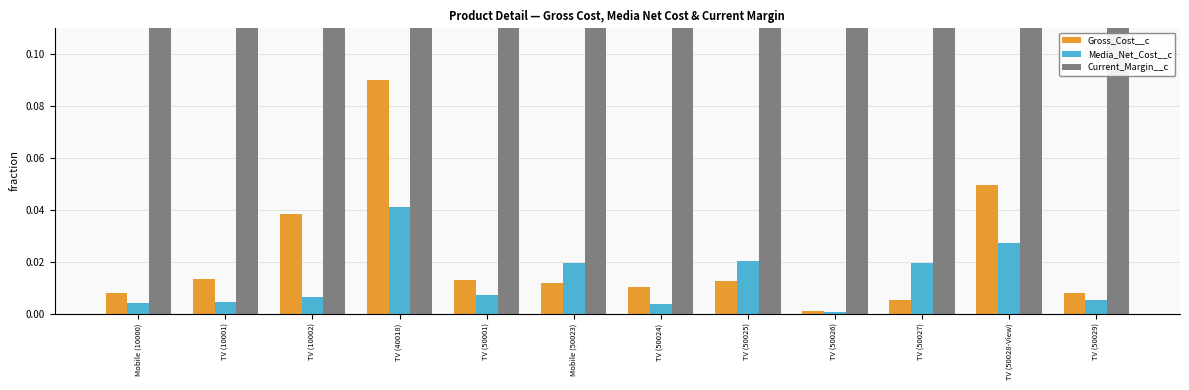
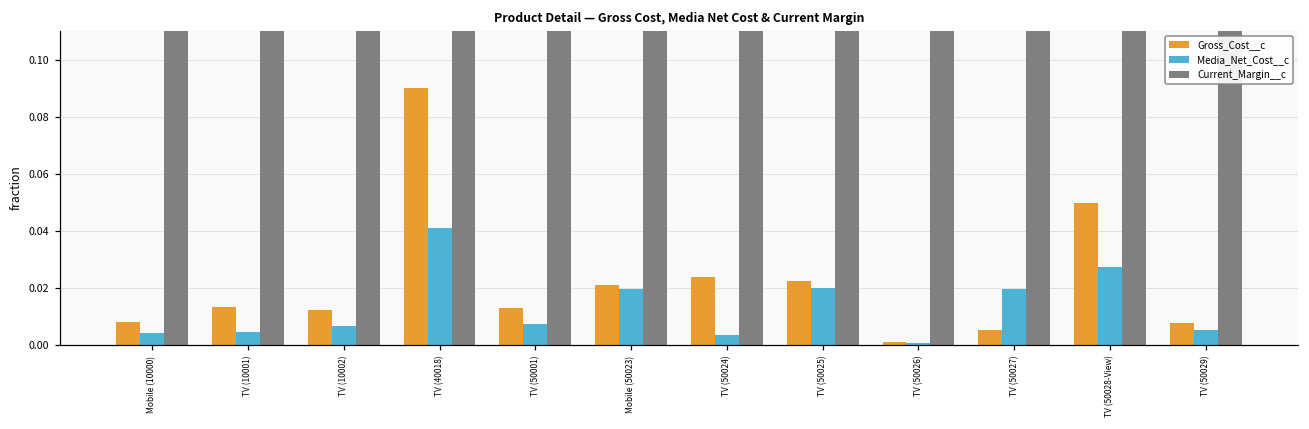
Gross_Cost__c, TV (10002): 0.038 -> 0.012
Gross_Cost__c, Mobile (50023): 0.012 -> 0.021
Gross_Cost__c, TV (50024): 0.010 -> 0.024
Gross_Cost__c, TV (50025): 0.013 -> 0.023
